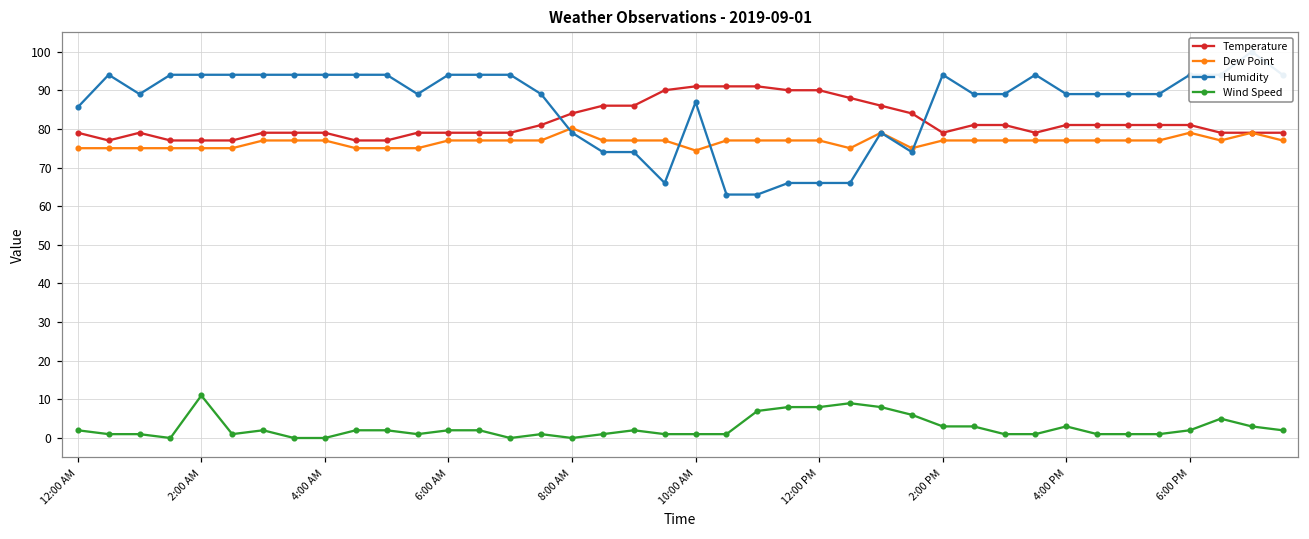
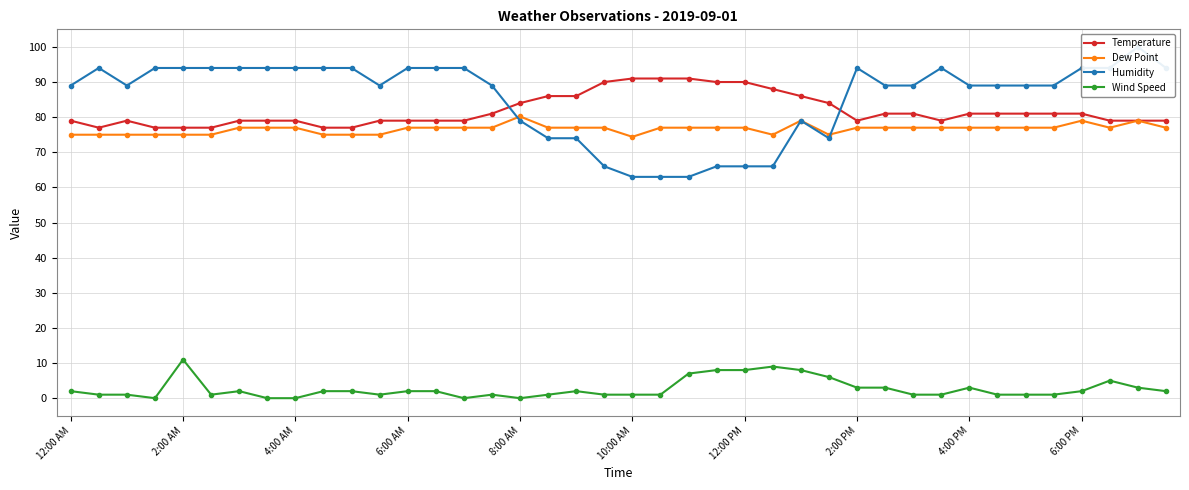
Humidity, 12:00 AM: 86 -> 89
Humidity, 10:00 AM: 87 -> 63
